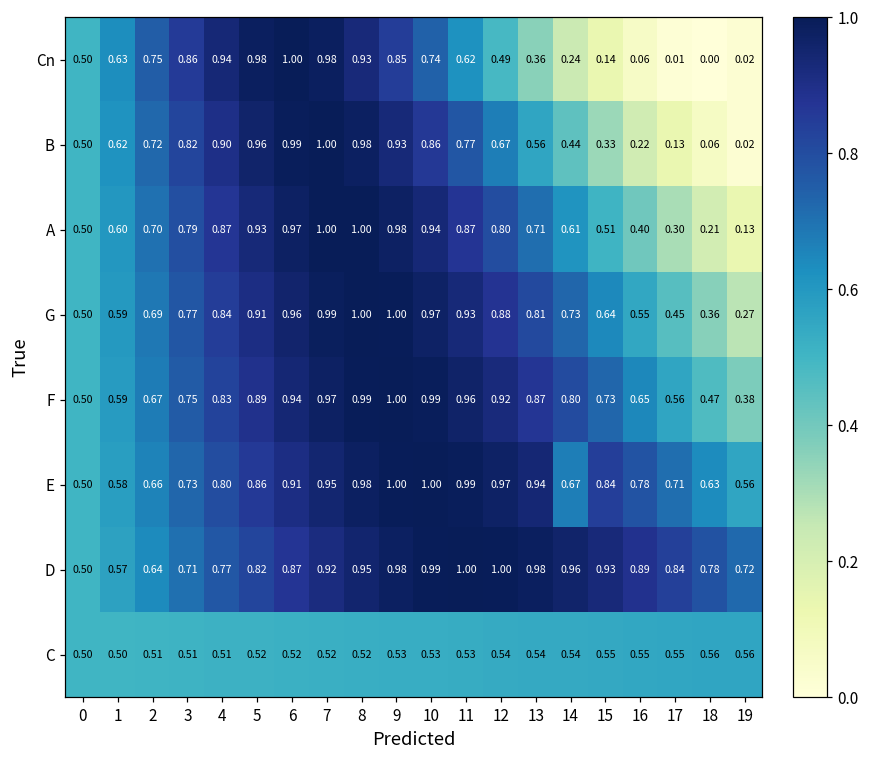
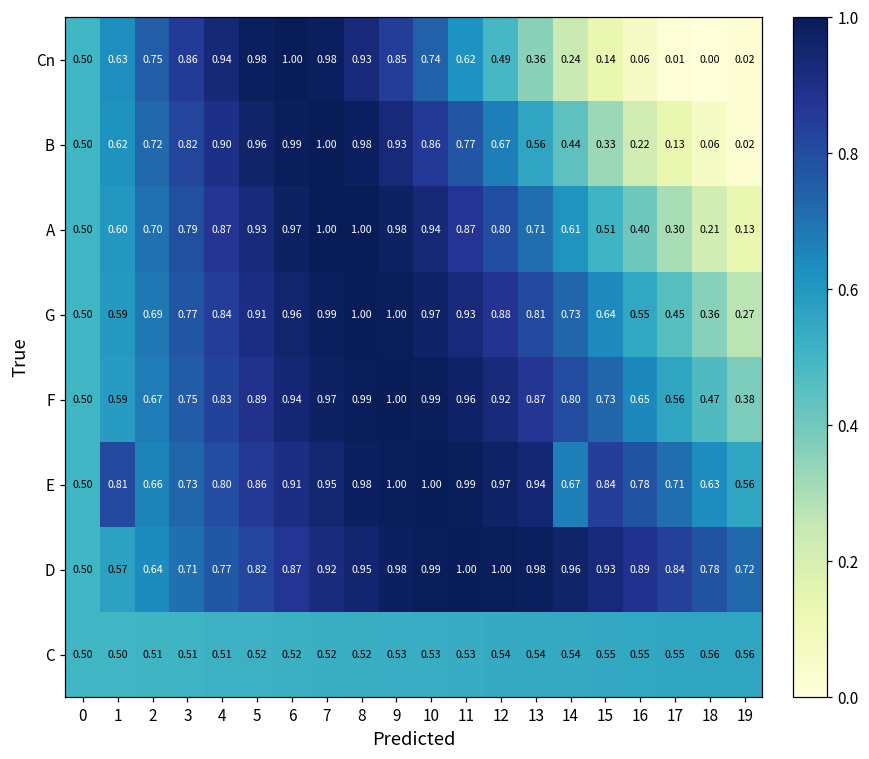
E, 1: 0.58 -> 0.81
